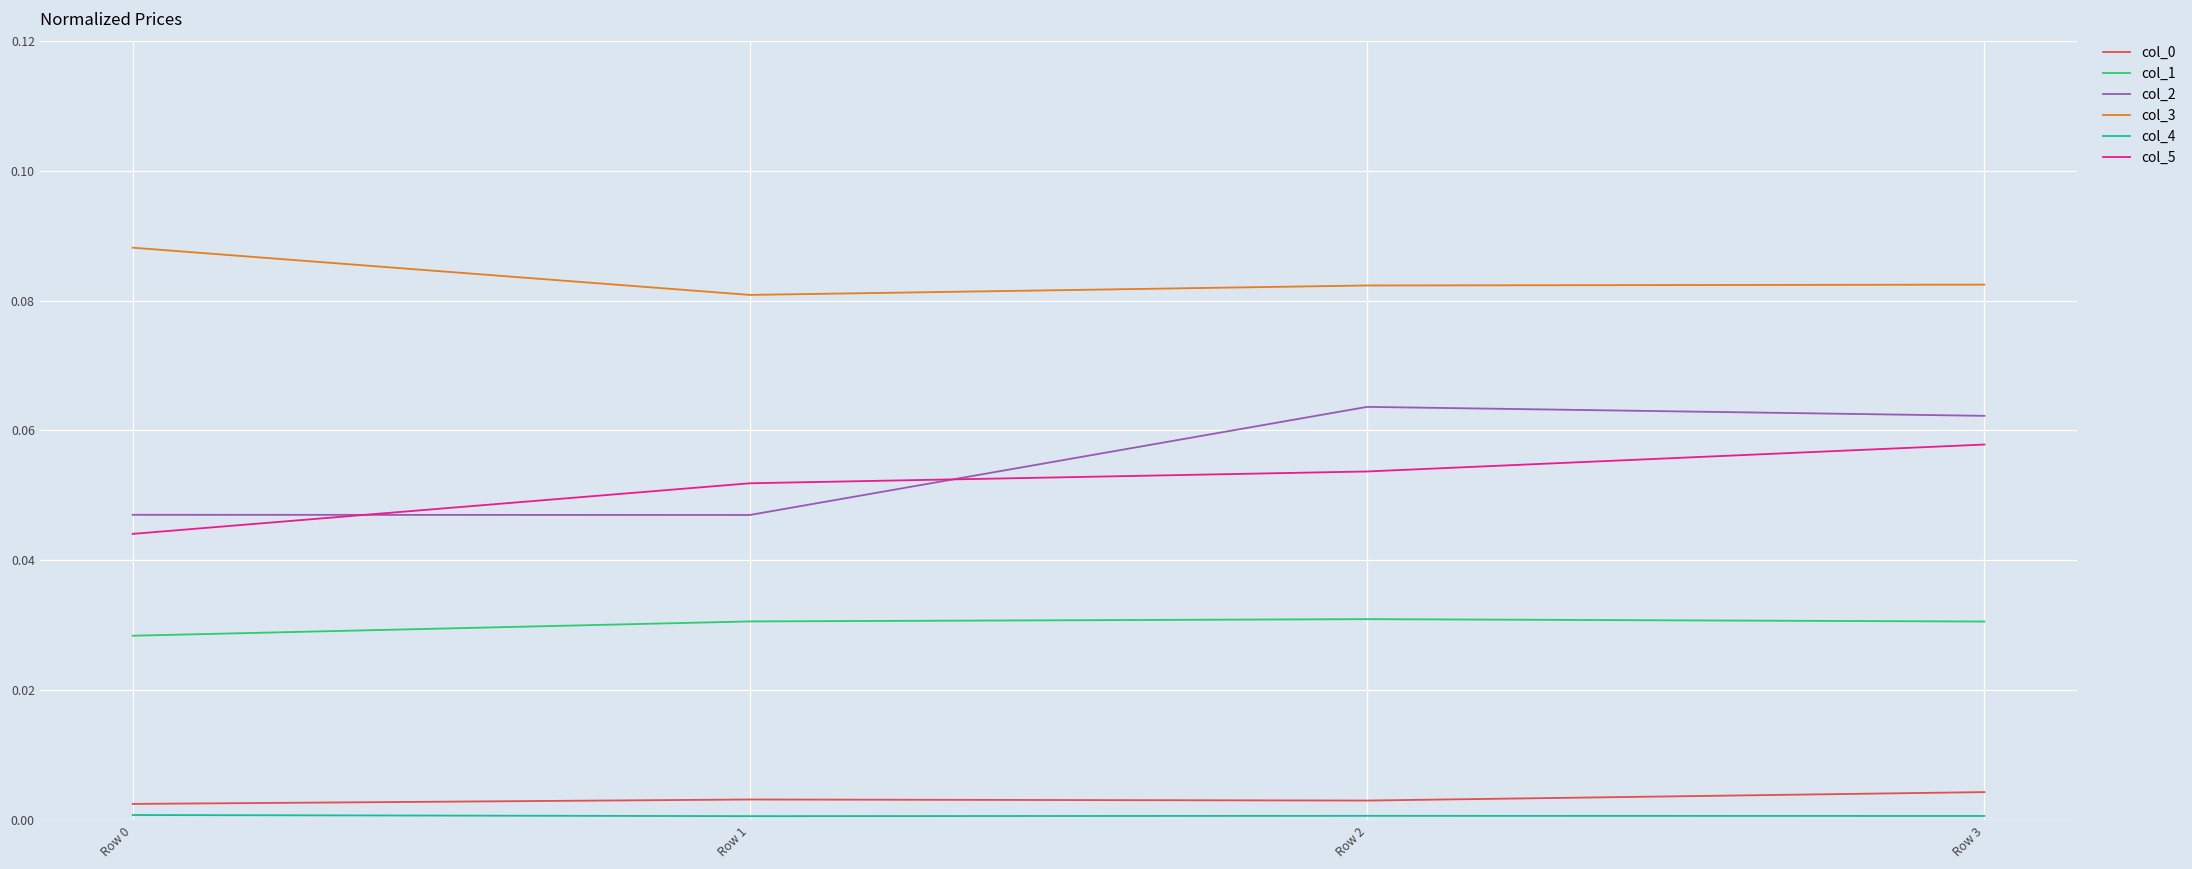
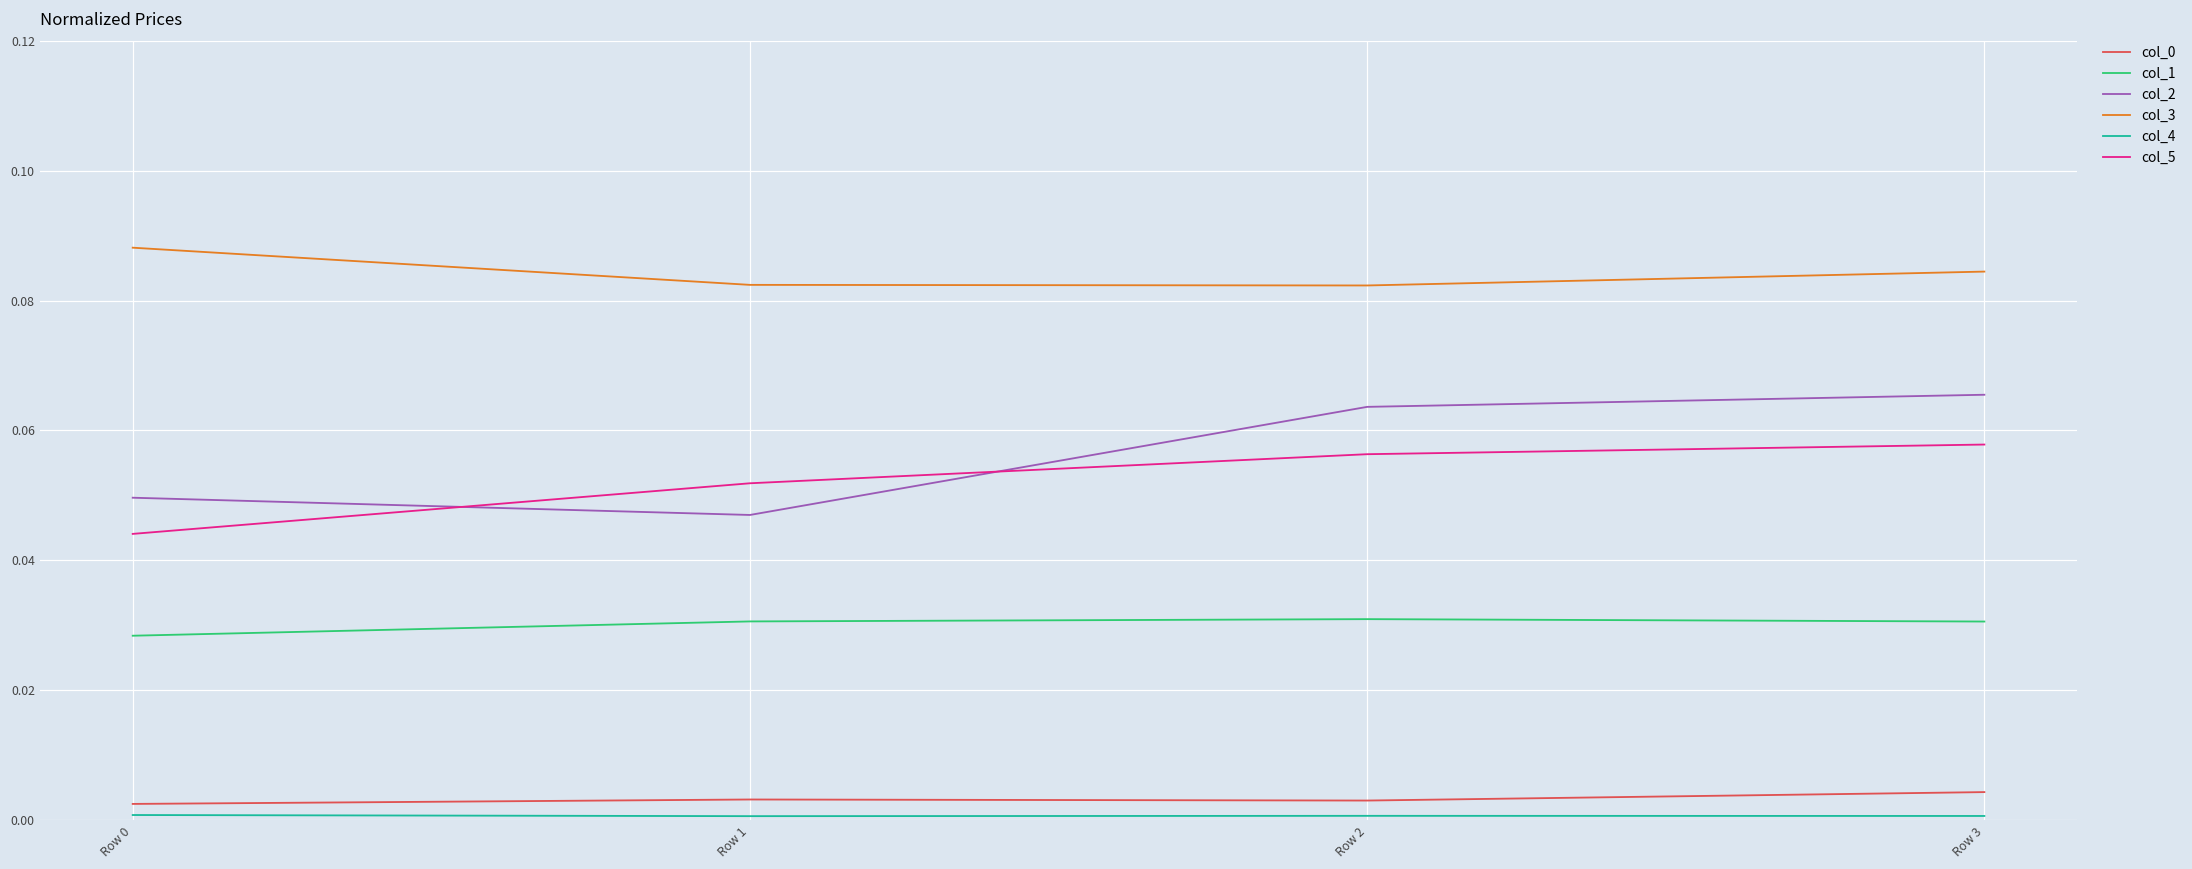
col_2, Row 0: 0.047 -> 0.050
col_3, Row 1: 0.081 -> 0.082
col_5, Row 2: 0.054 -> 0.056
col_2, Row 3: 0.062 -> 0.065
col_3, Row 3: 0.082 -> 0.084
